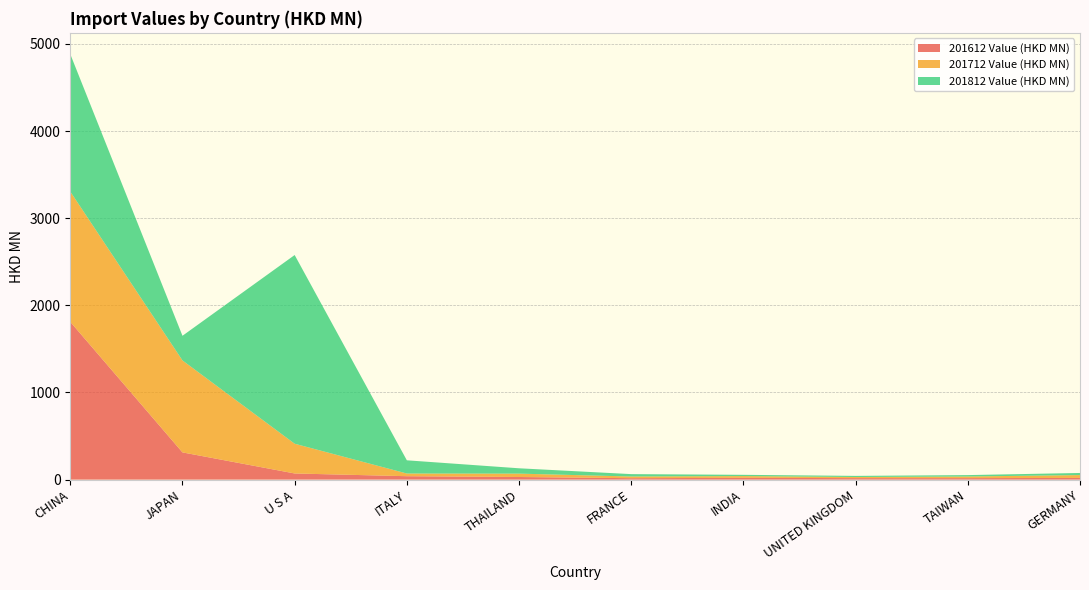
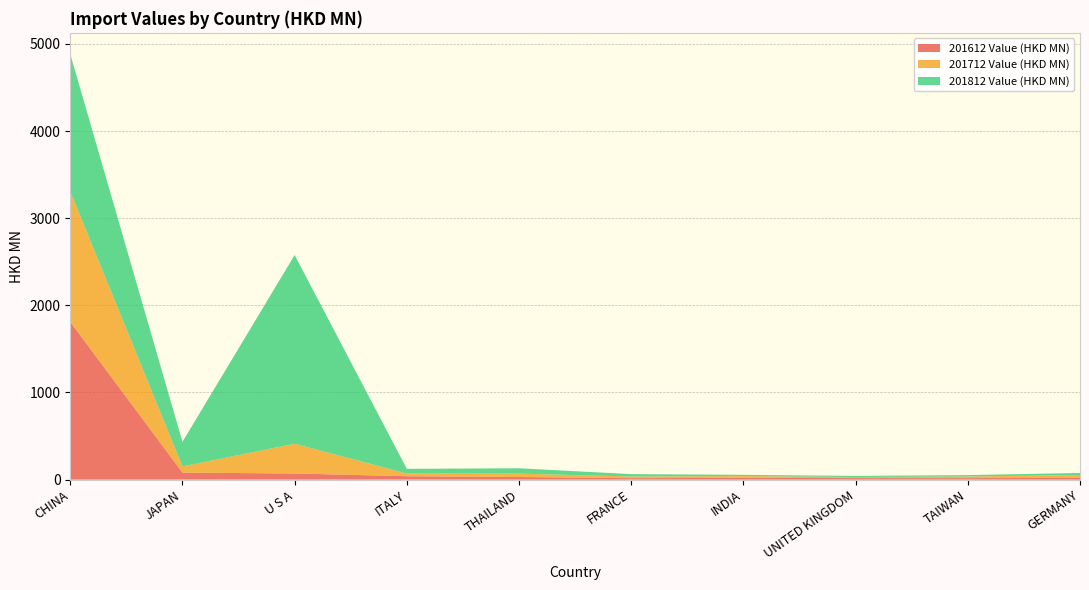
201612 Value (HKD MN), JAPAN: 300 -> 100
201712 Value (HKD MN), JAPAN: 1100 -> 100
201812 Value (HKD MN), ITALY: 200 -> 100
